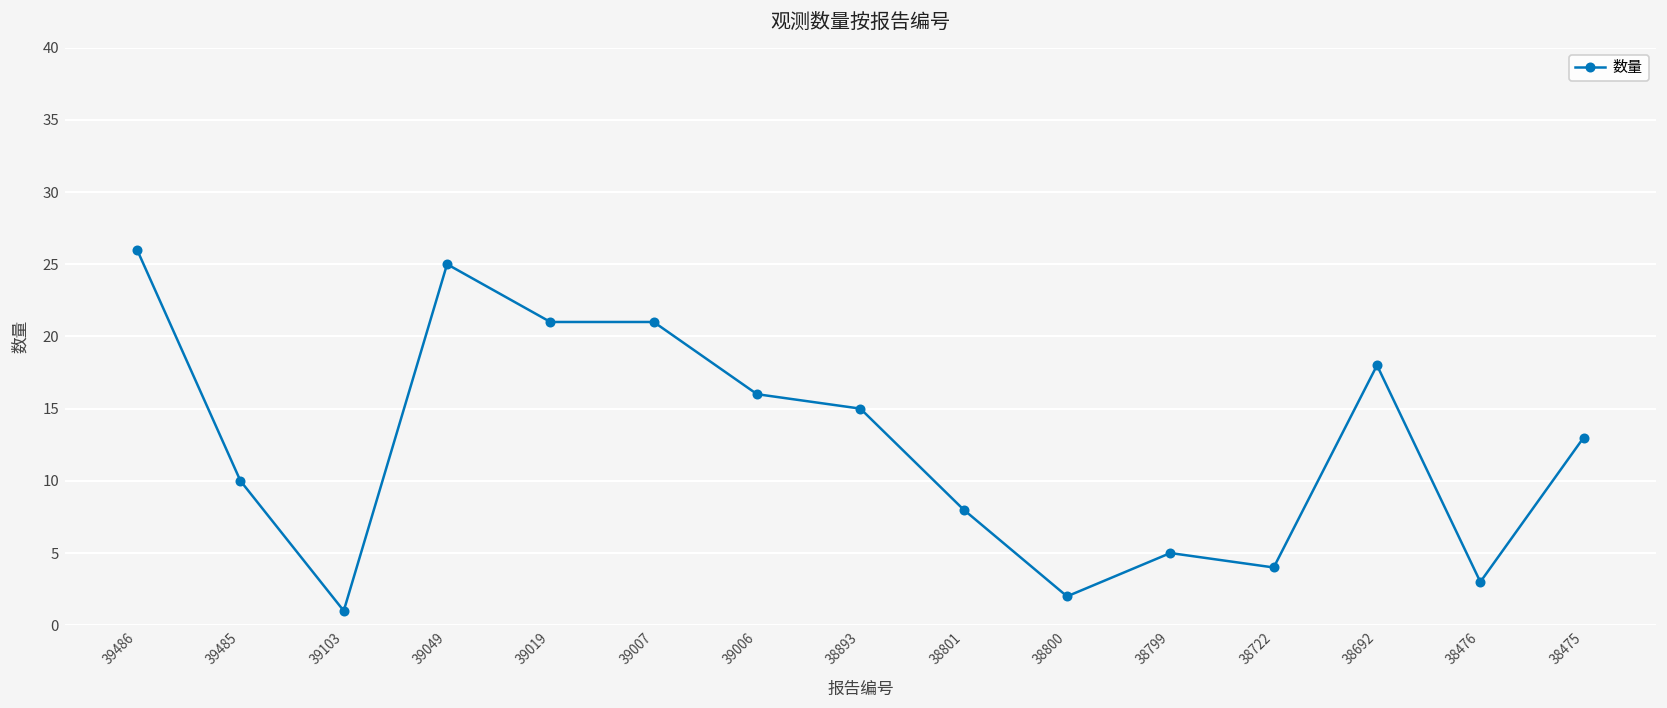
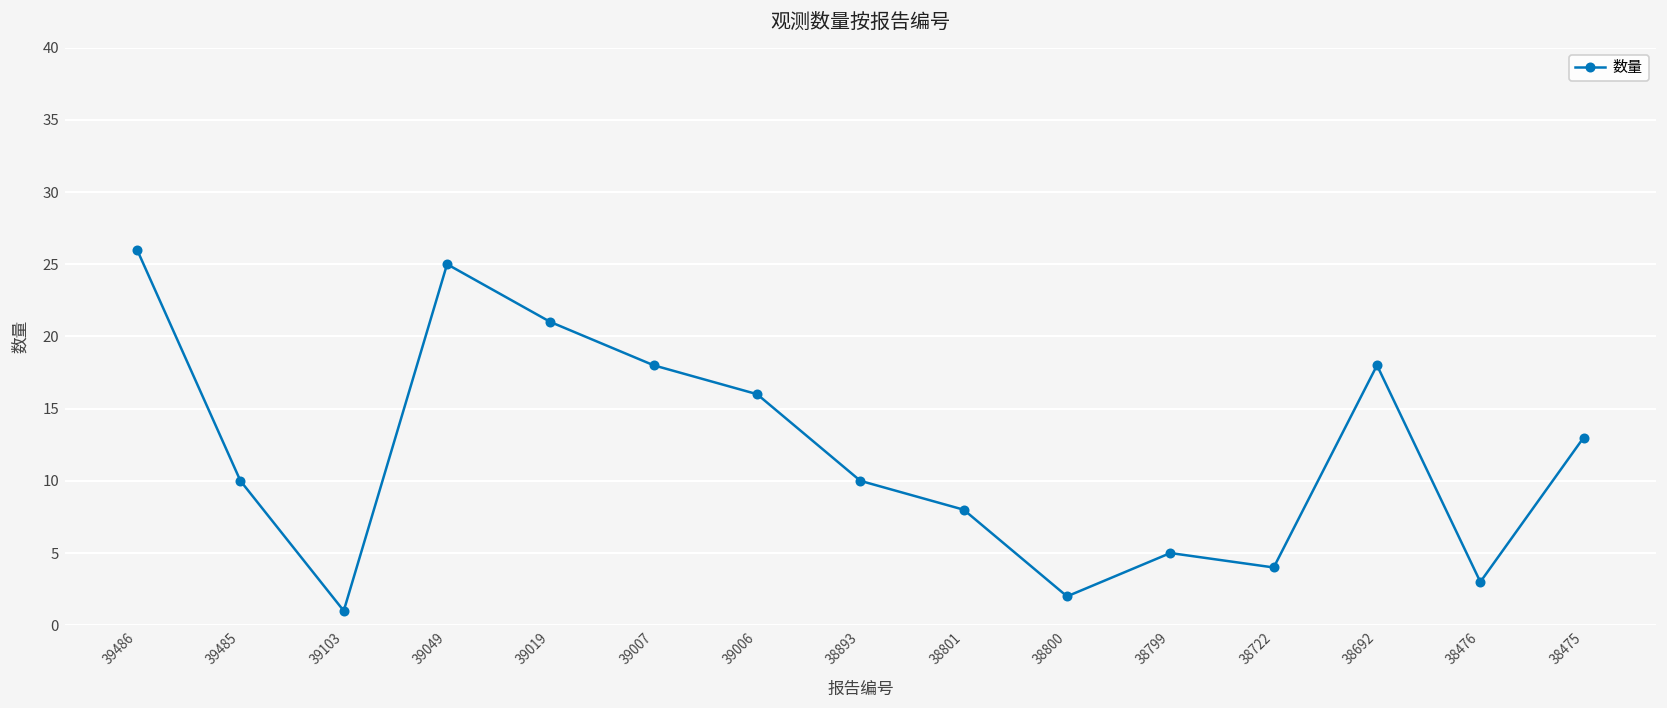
39007: 21 -> 18
38893: 15 -> 10
